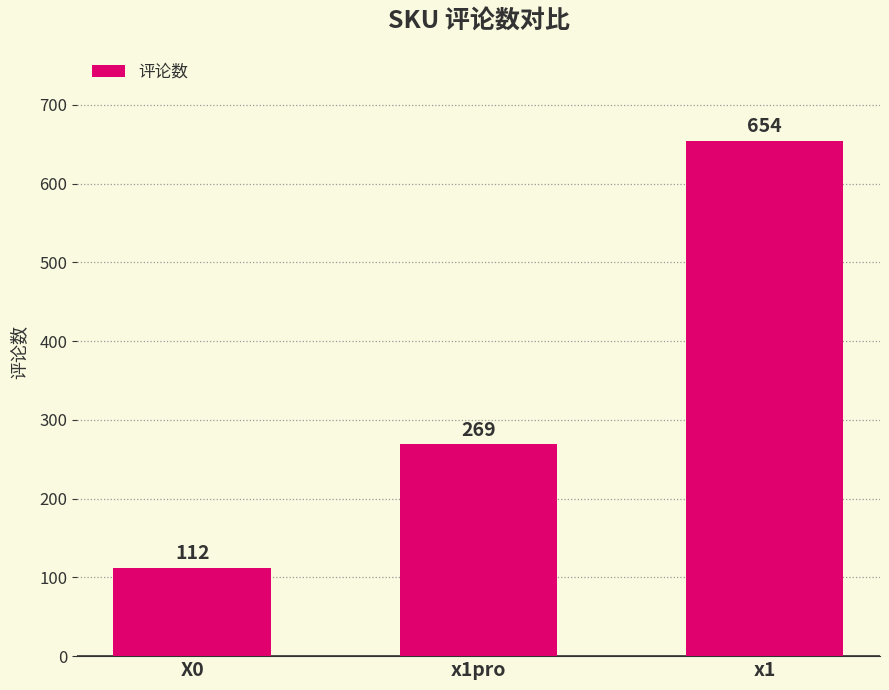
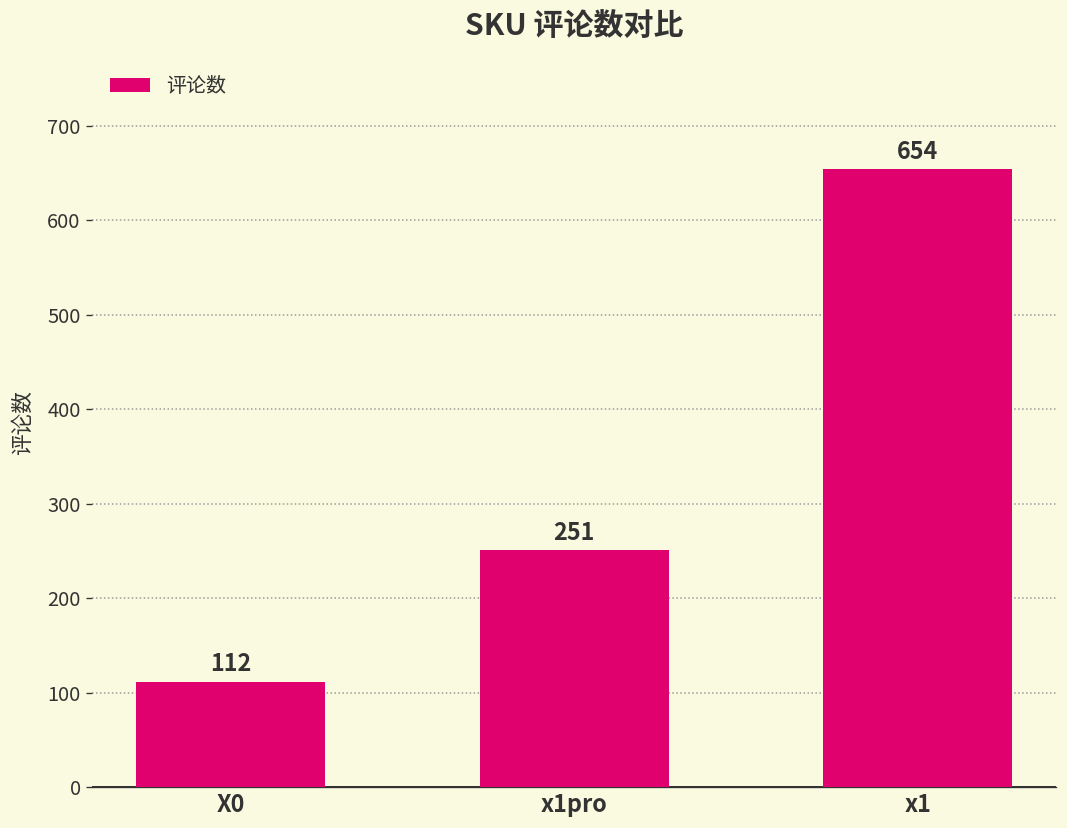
x1pro: 269 -> 251
